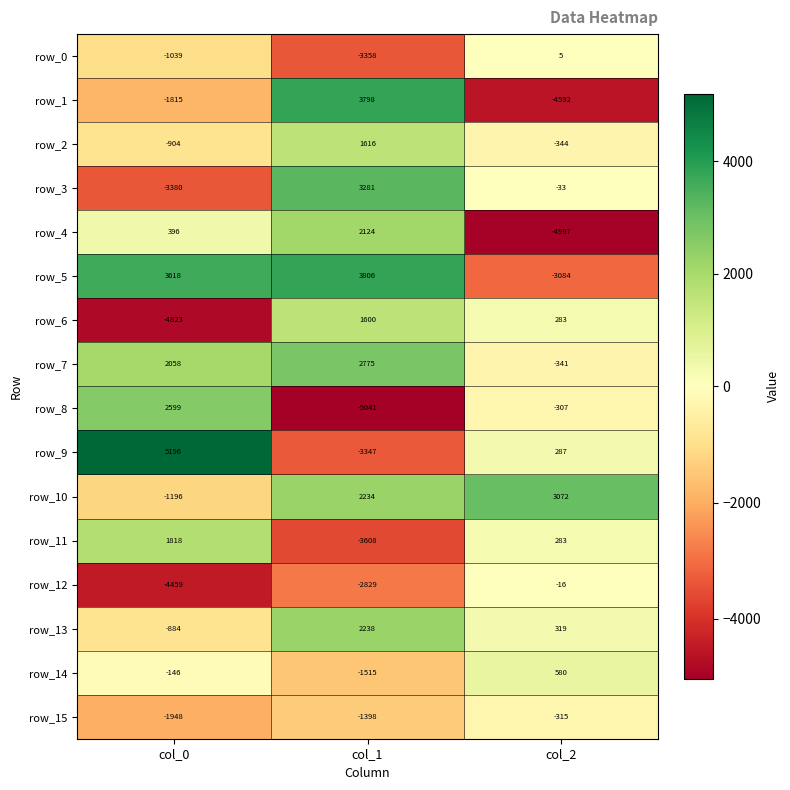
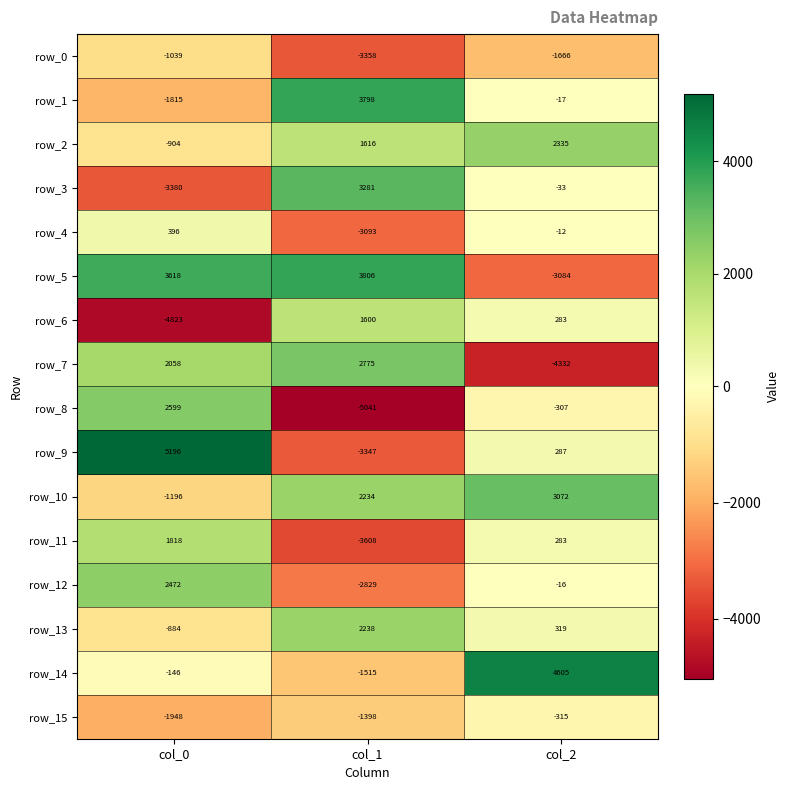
row_0, col_2: 5 -> -1666
row_1, col_2: -4592 -> -17
row_2, col_2: -344 -> 2335
row_4, col_1: 2124 -> -3093
row_4, col_2: -4997 -> -12
row_7, col_2: -341 -> -4332
row_12, col_0: -4459 -> 2472
row_14, col_2: 580 -> 4605
